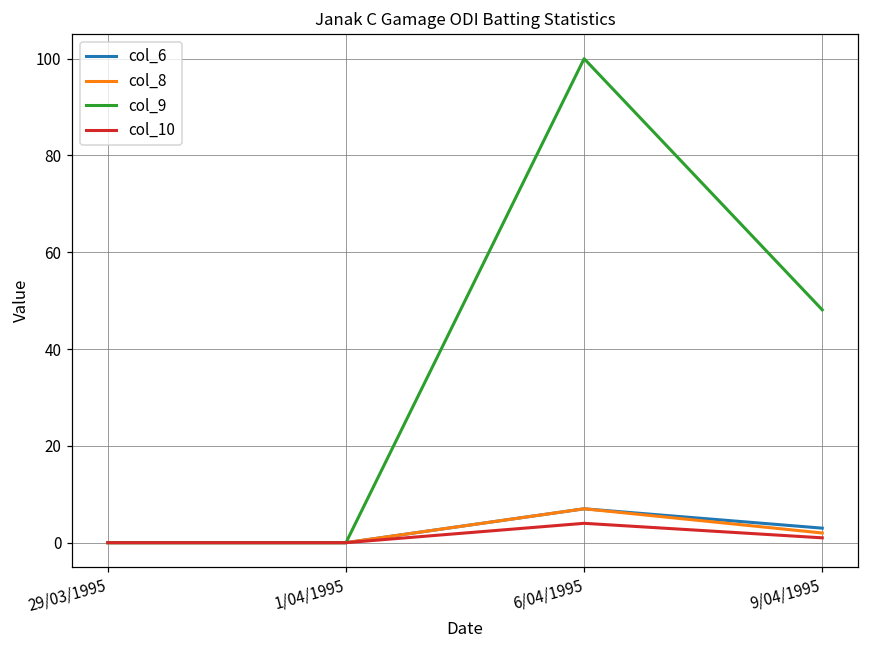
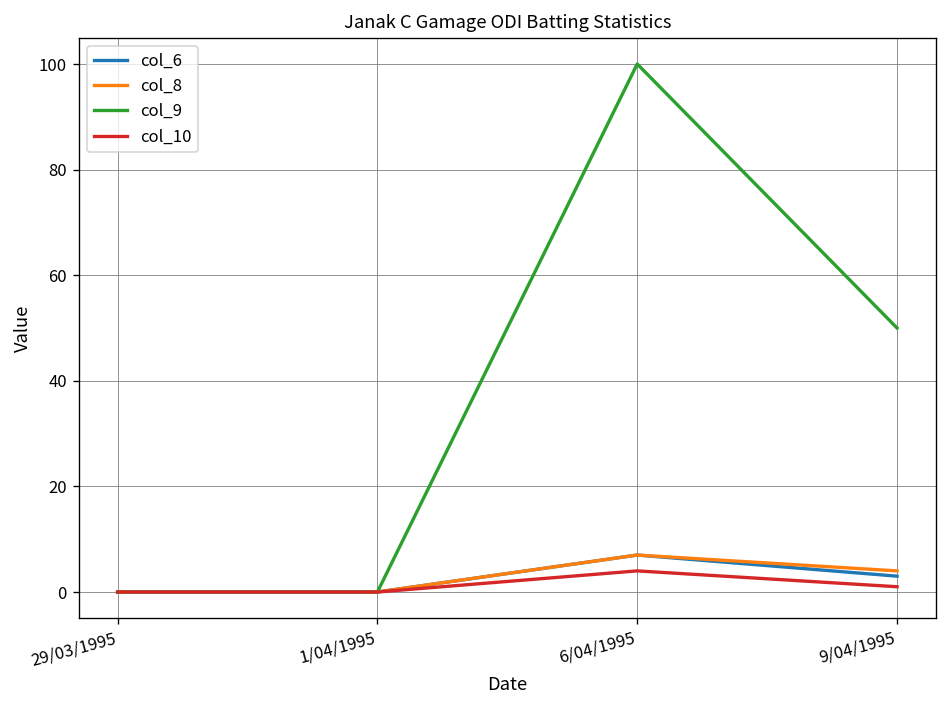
col_8, 9/04/1995: 2 -> 4
col_9, 9/04/1995: 48 -> 50
